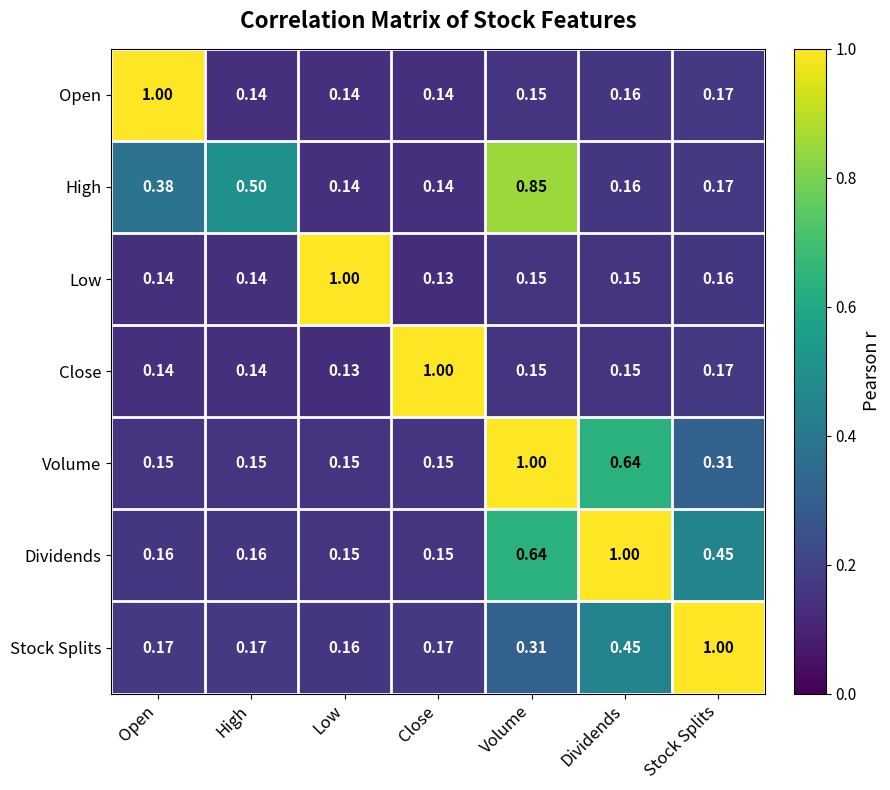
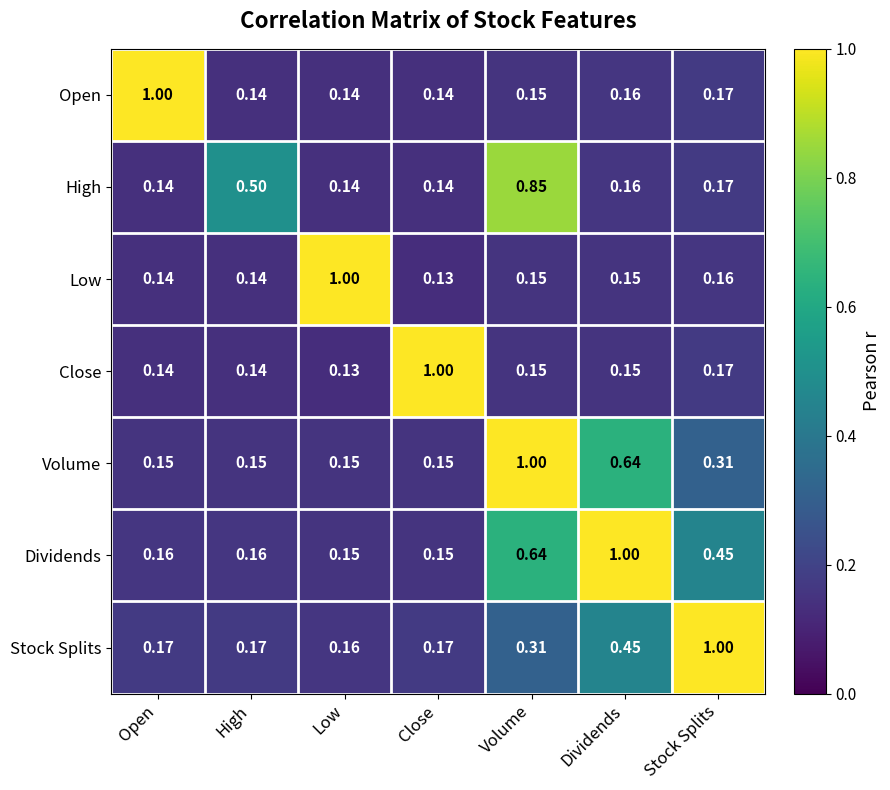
High, Open: 0.38 -> 0.14
